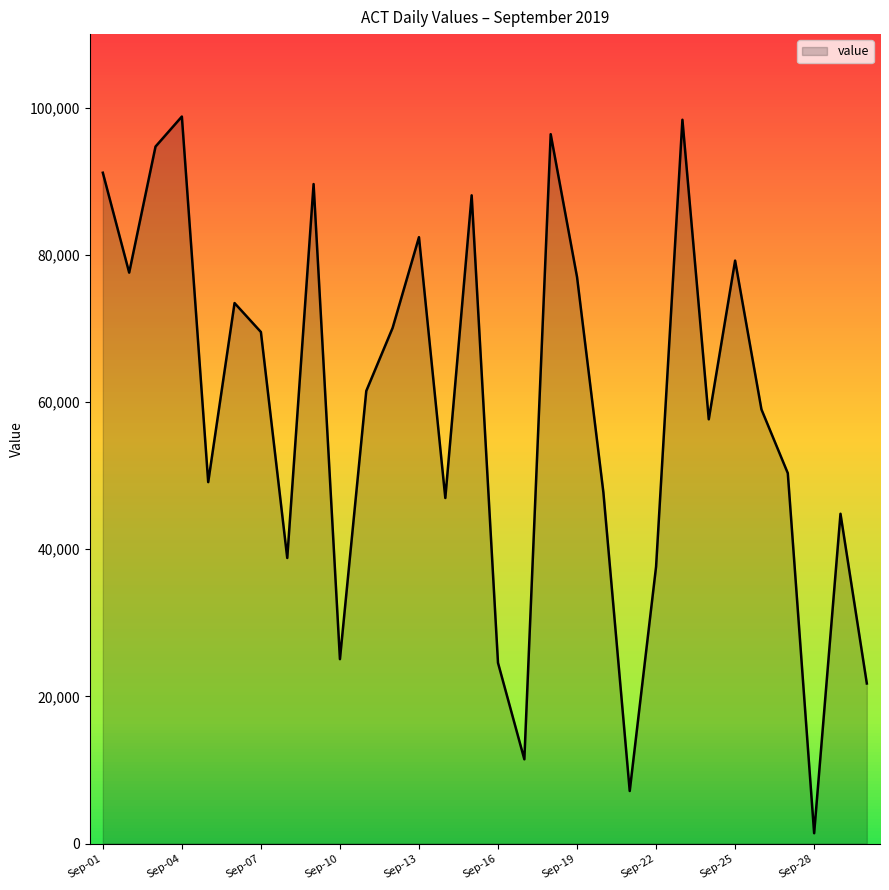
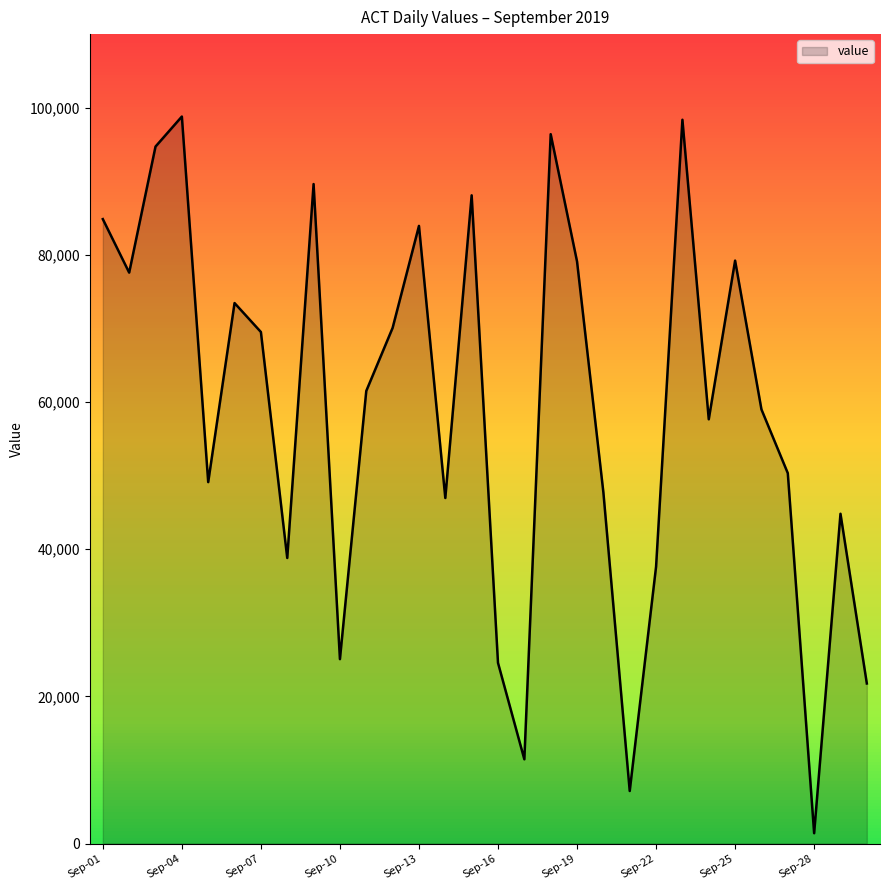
Sep-01: 91,000 -> 85,000
Sep-13: 82,000 -> 84,000
Sep-19: 77,000 -> 79,000
